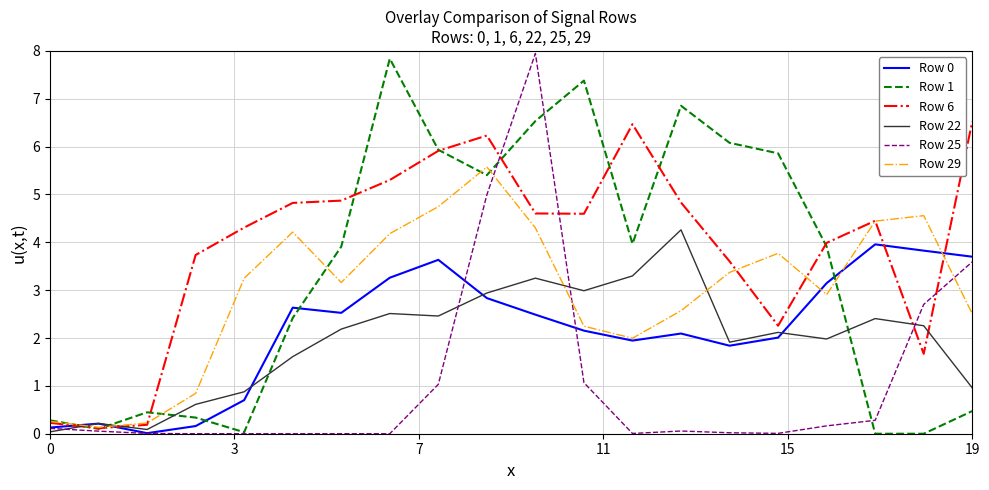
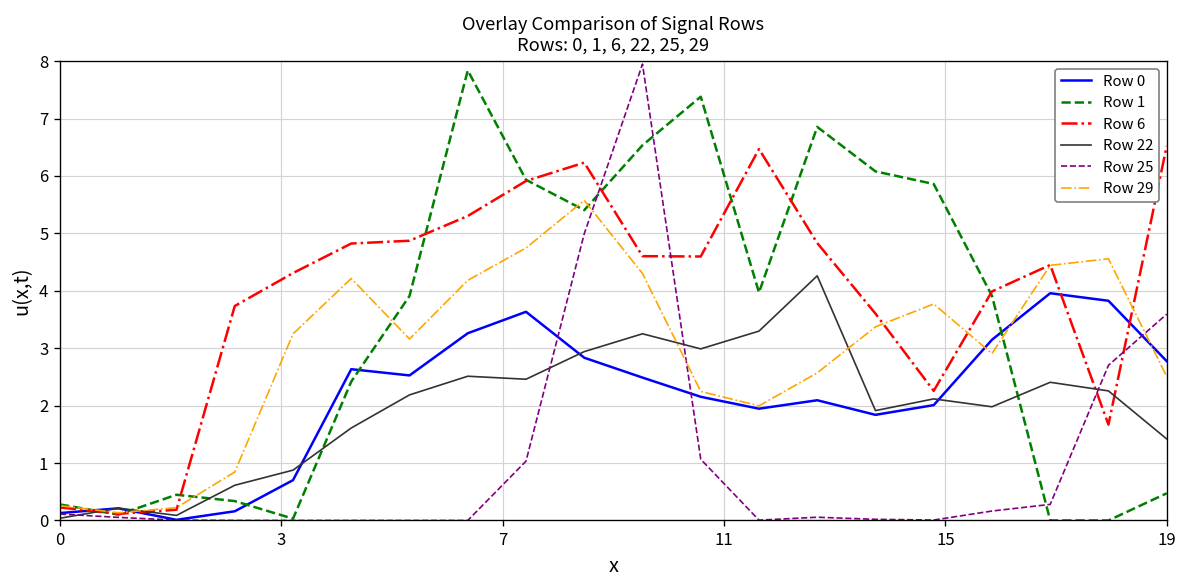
Row 0, 19: 3.7 -> 2.8
Row 22, 19: 1.0 -> 1.4
